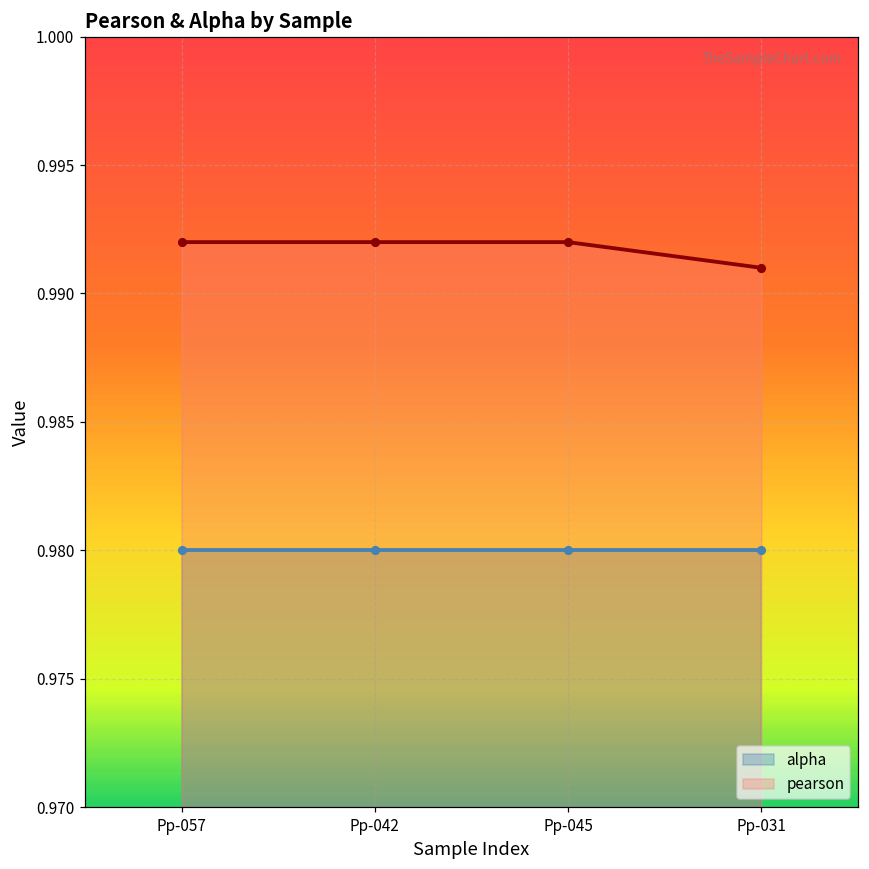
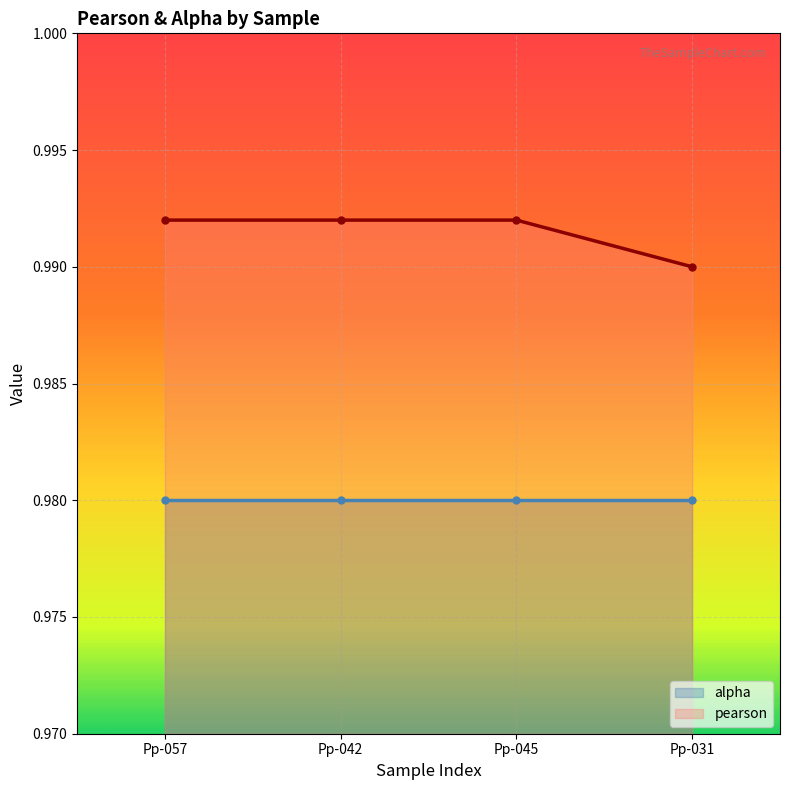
pearson, Pp-031: 0.991 -> 0.990
